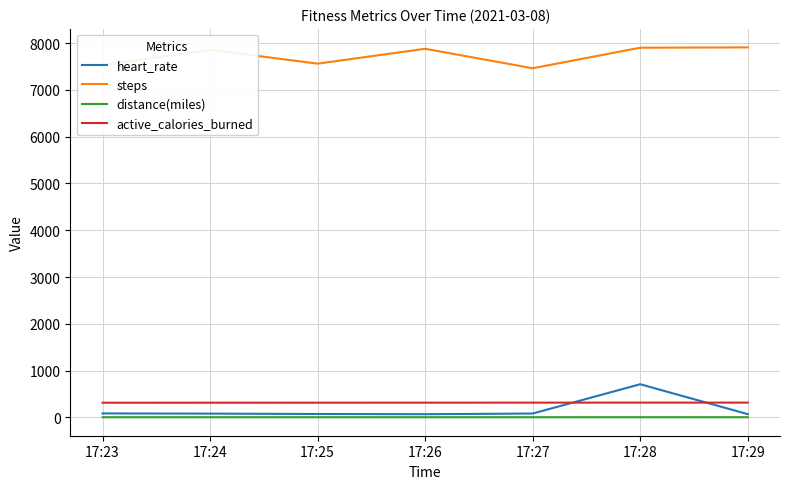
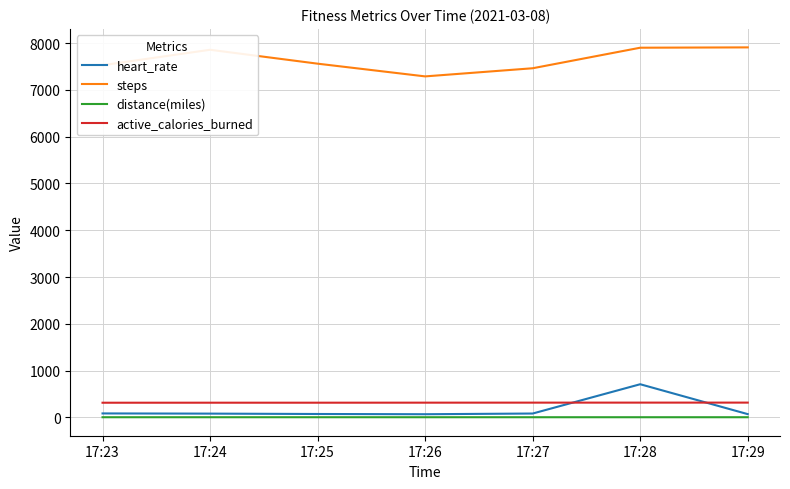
steps, 17:26: 7900 -> 7300
